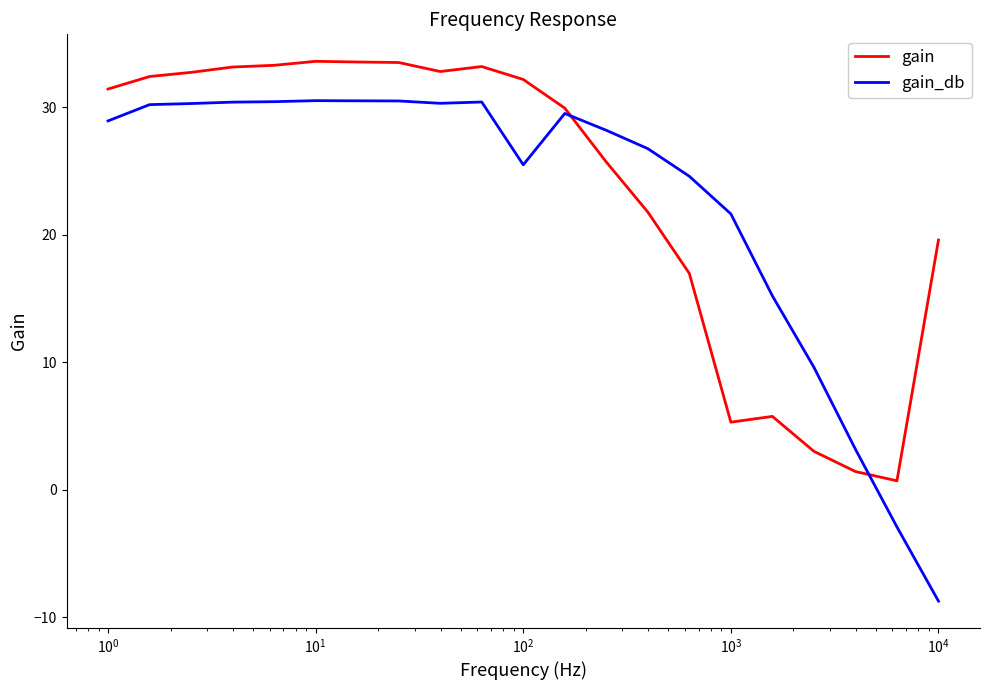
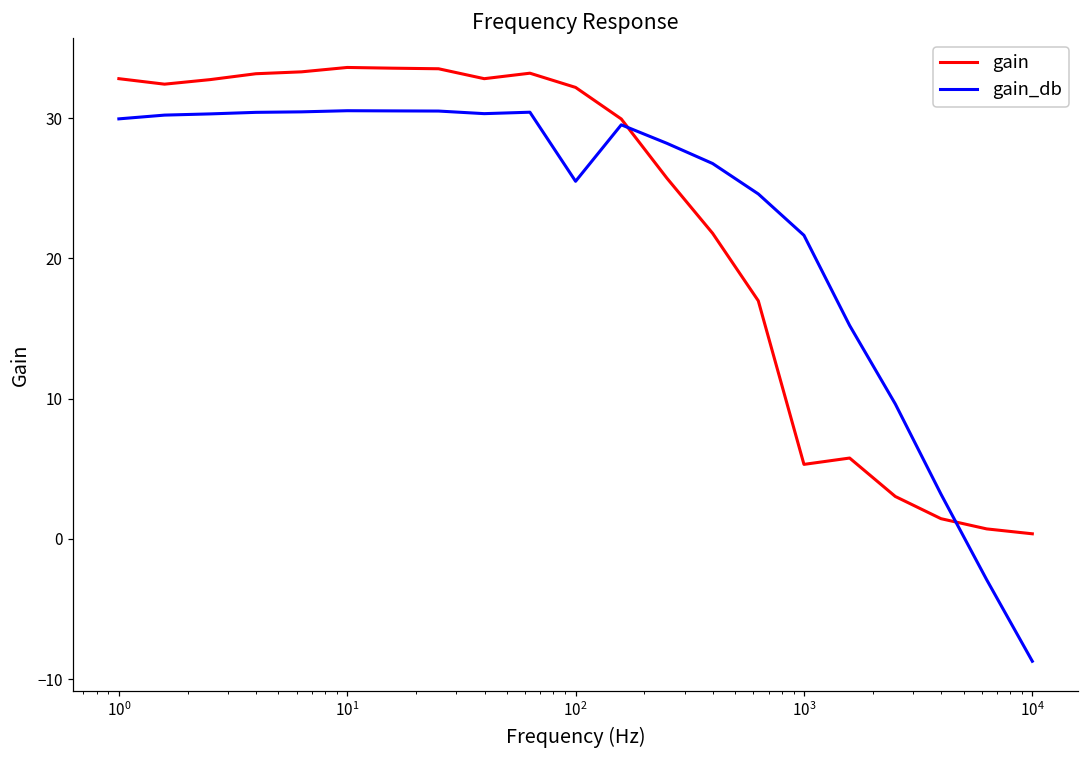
gain, 10^0: 31.4 -> 32.8
gain_db, 10^0: 28.9 -> 29.9
gain, 10^4: 19.6 -> 0.4
